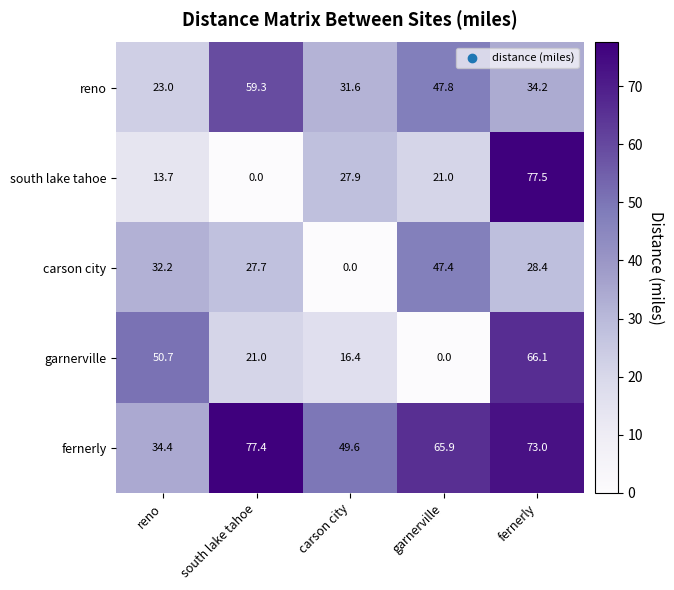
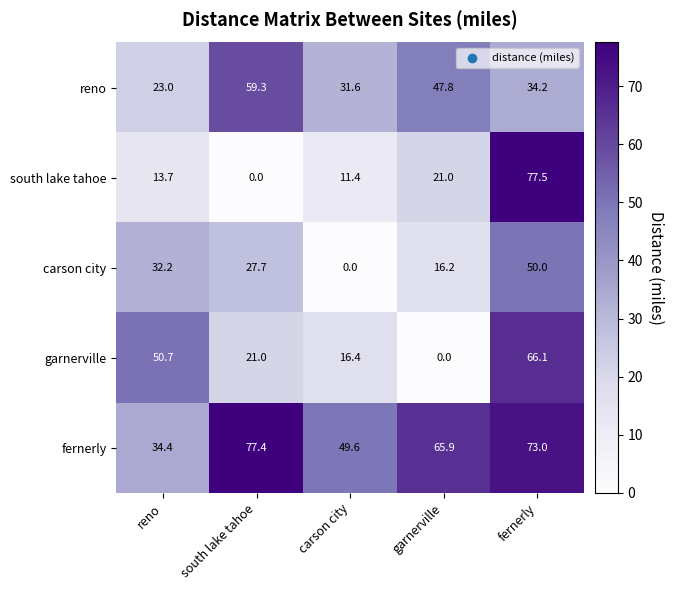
south lake tahoe, carson city: 27.9 -> 11.4
carson city, garnerville: 47.4 -> 16.2
carson city, fernerly: 28.4 -> 50.0
